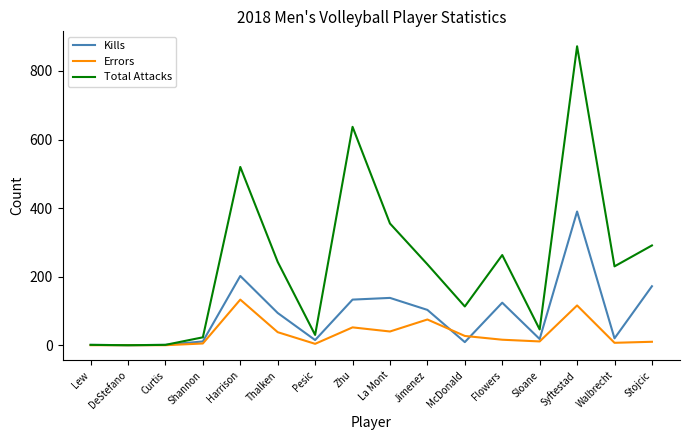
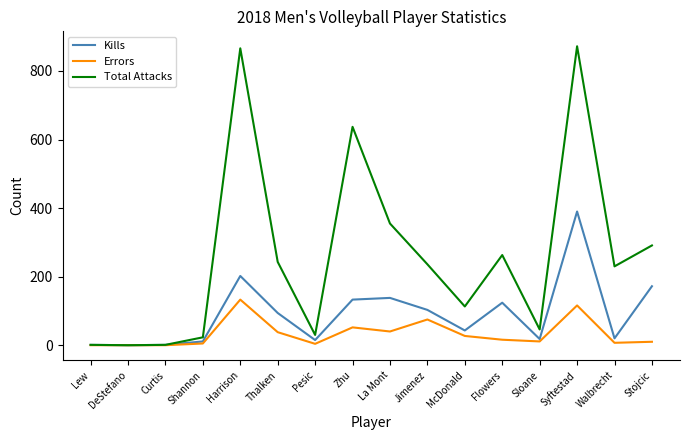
Total Attacks, Harrison: 520 -> 870
Kills, McDonald: 10 -> 40
